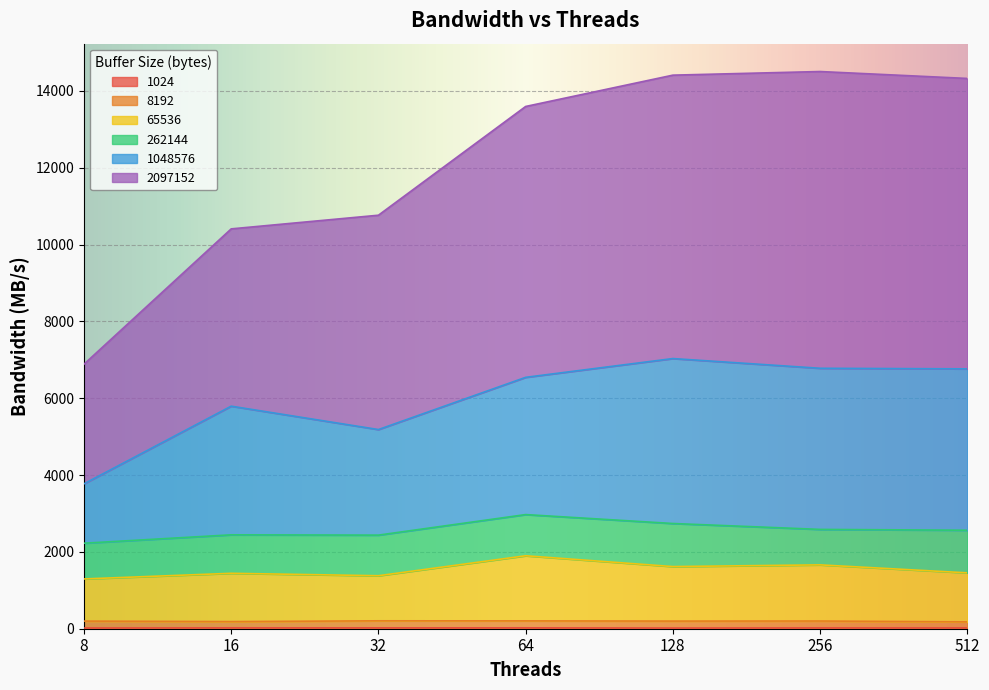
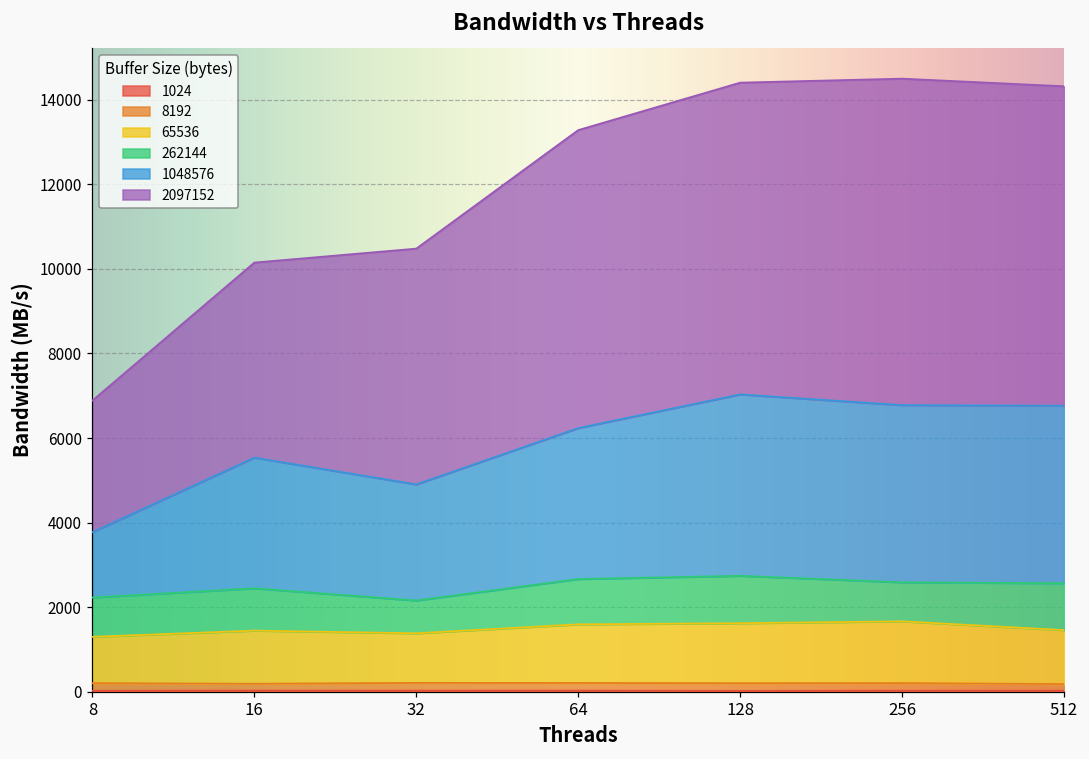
1048576, 16: 3300 -> 3100
262144, 32: 1100 -> 800
65536, 64: 1700 -> 1400
